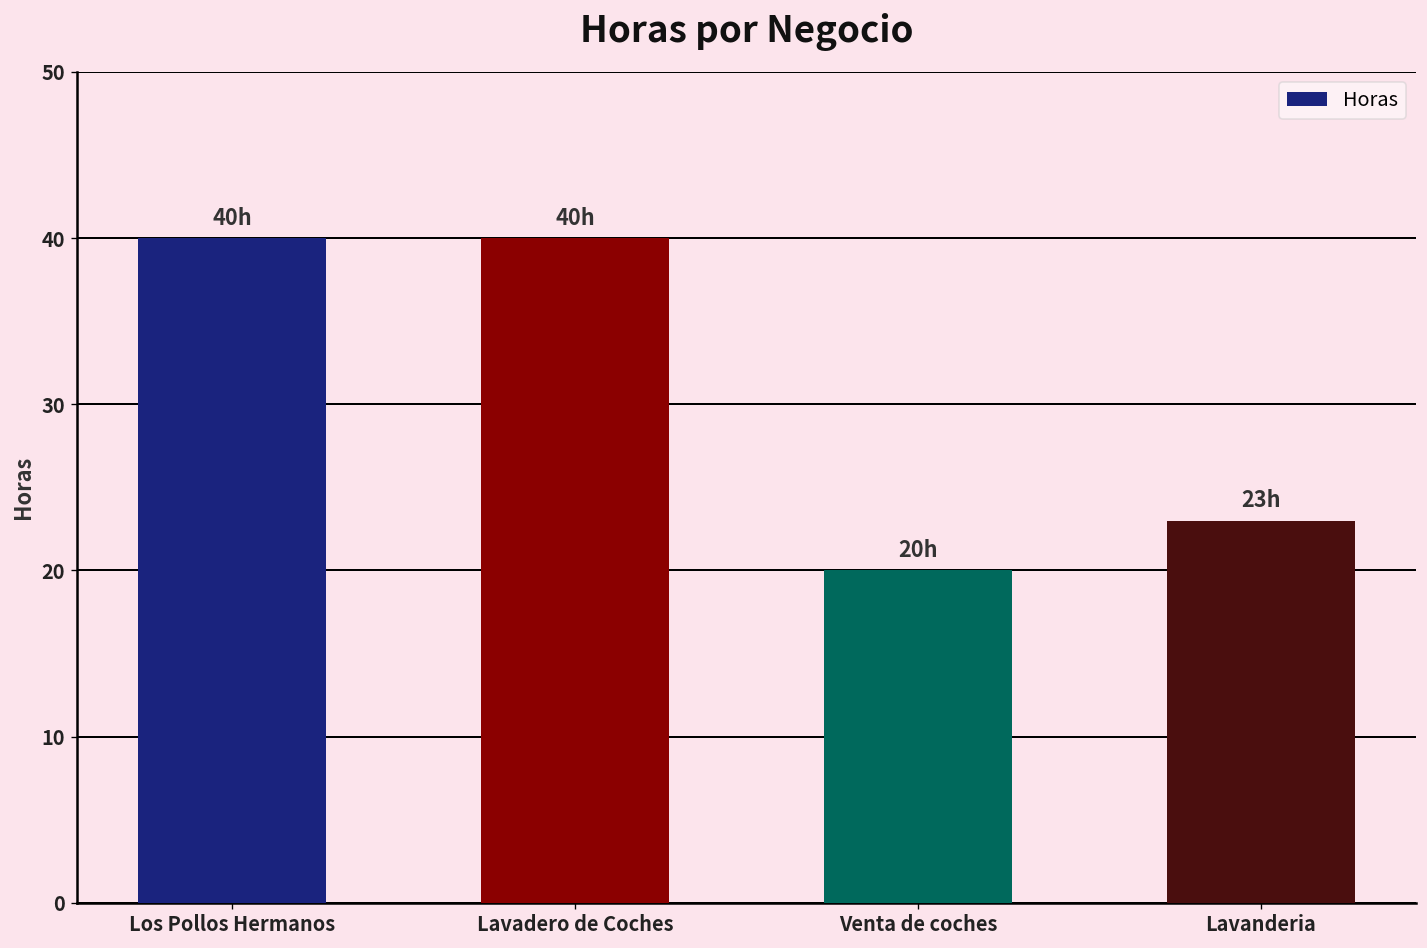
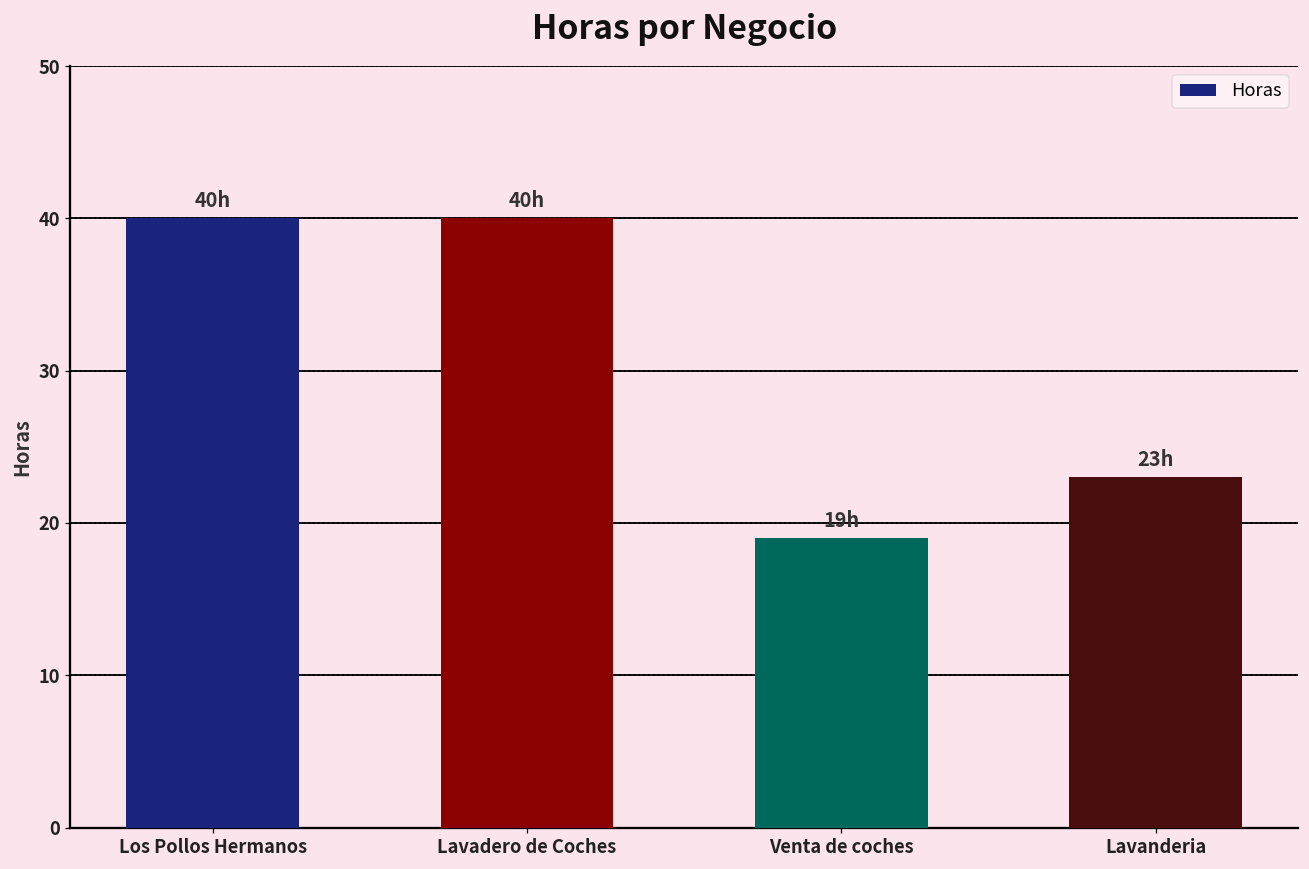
Venta de coches: 20h -> 19h
